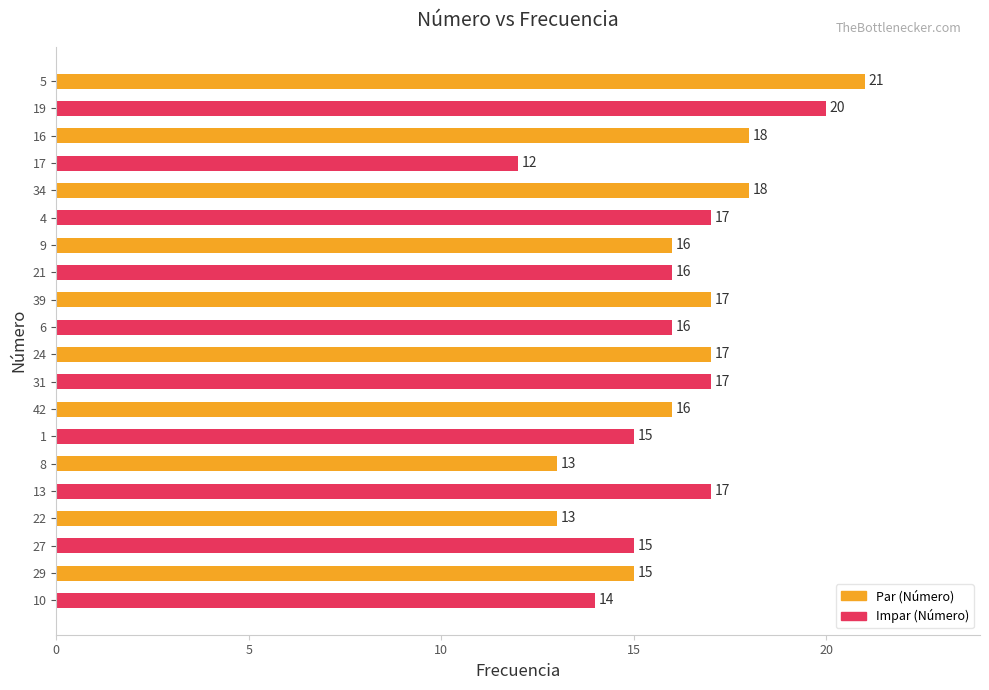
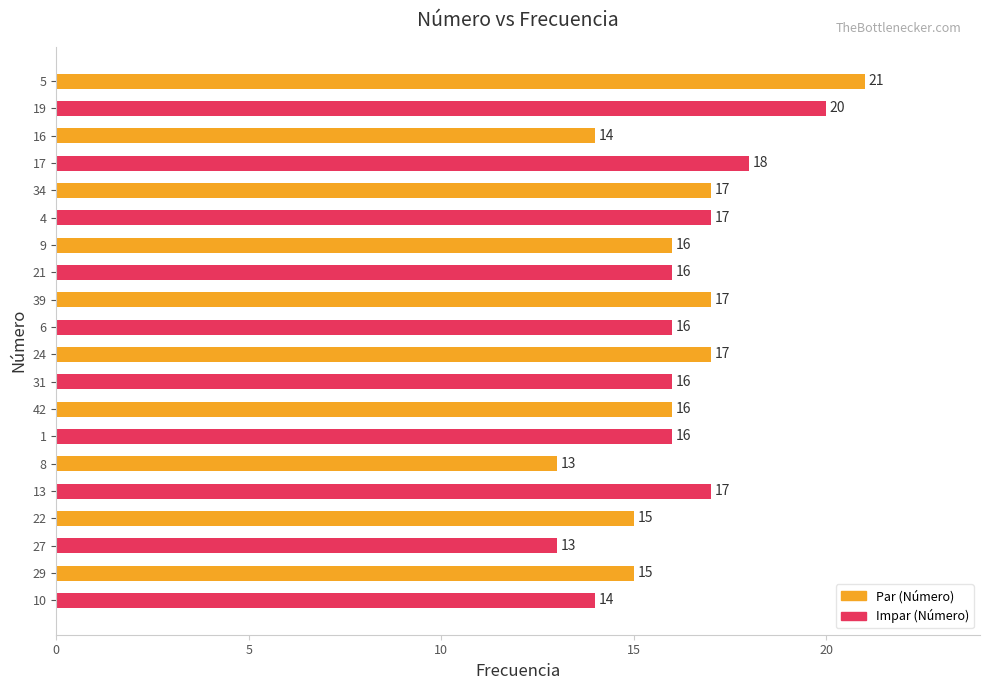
16: 18 -> 14
17: 12 -> 18
34: 18 -> 17
31: 17 -> 16
1: 15 -> 16
22: 13 -> 15
27: 15 -> 13
